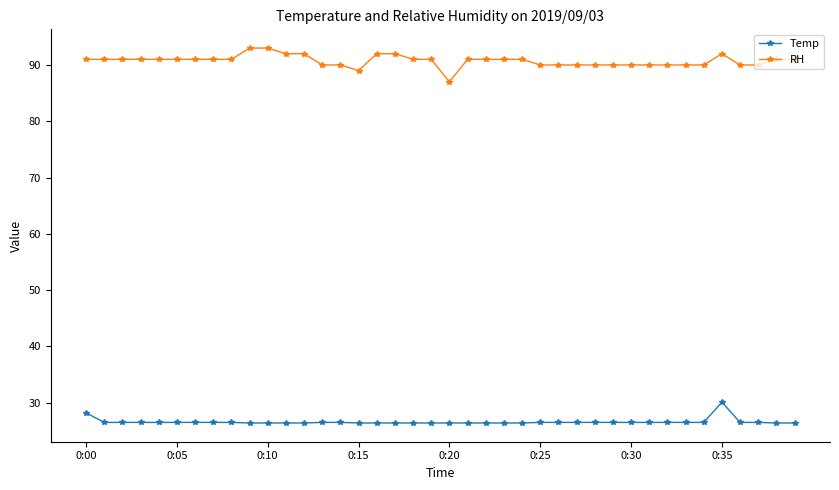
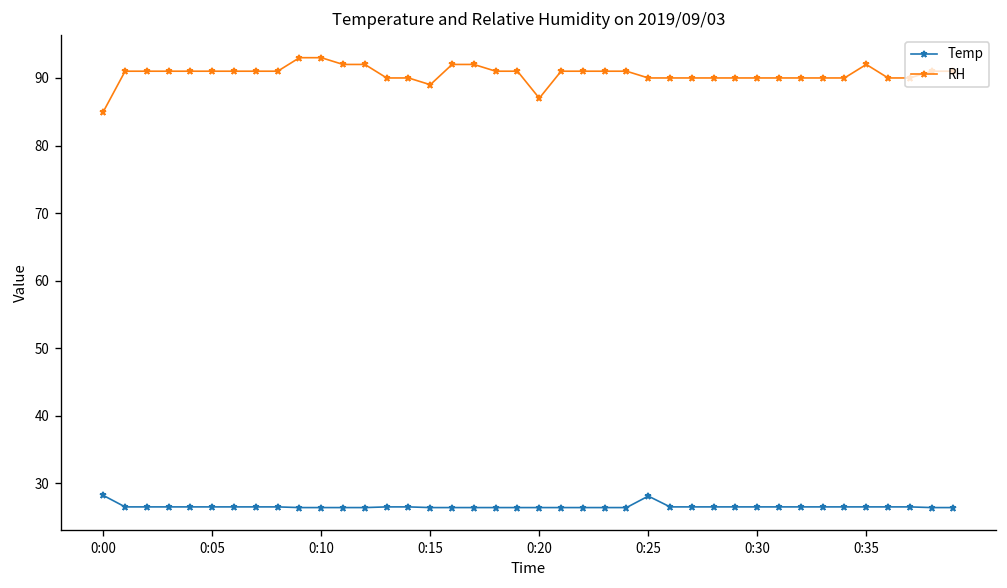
RH, 0:00: 91 -> 85
Temp, 0:25: 27 -> 28
Temp, 0:35: 30 -> 27
